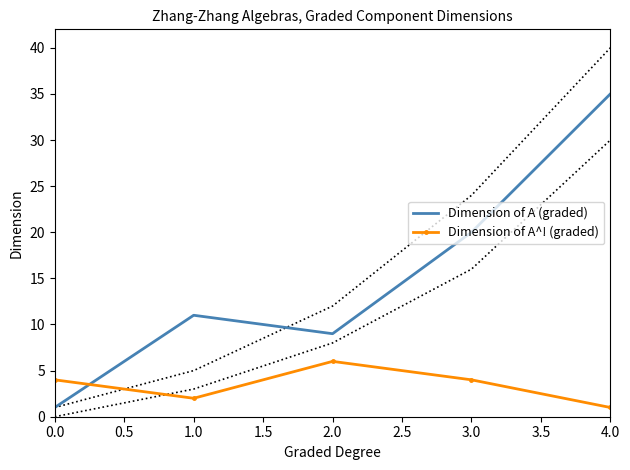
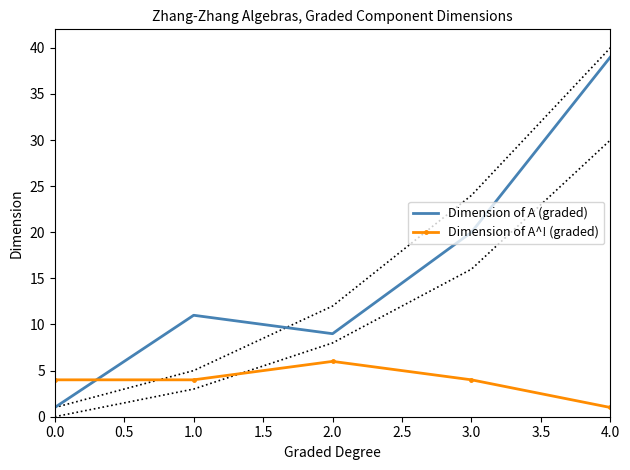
Dimension of A^! (graded), 1.0: 2 -> 4
Dimension of A (graded), 4.0: 35 -> 39
